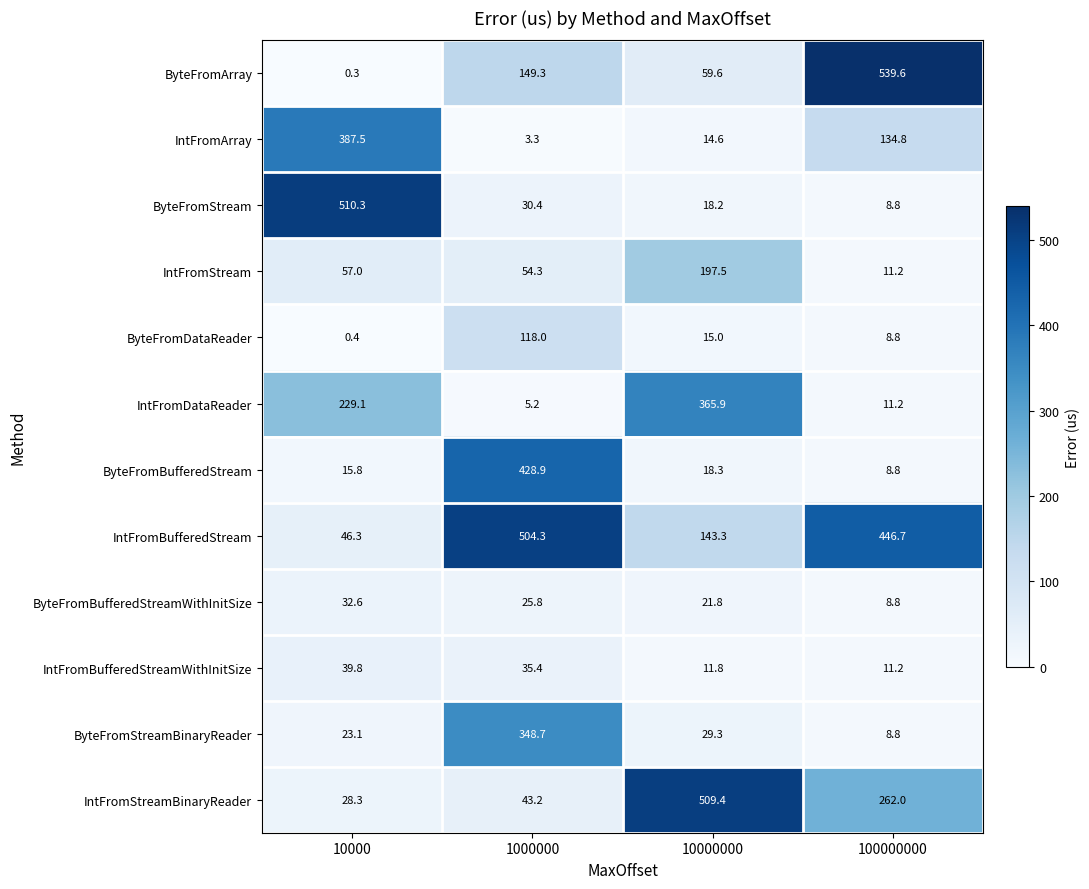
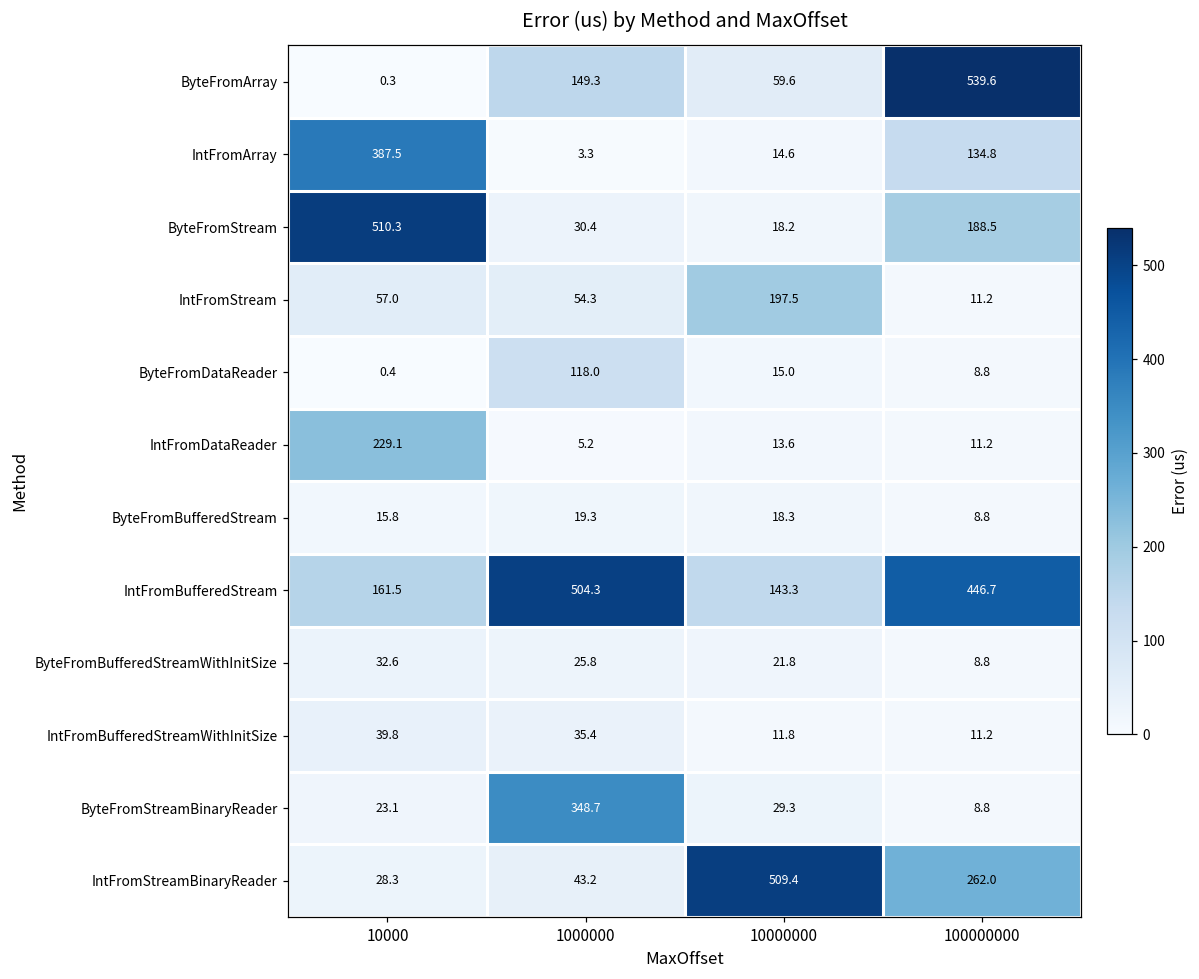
ByteFromStream, 100000000: 8.8 -> 188.5
IntFromDataReader, 10000000: 365.9 -> 13.6
ByteFromBufferedStream, 1000000: 428.9 -> 19.3
IntFromBufferedStream, 10000: 46.3 -> 161.5
